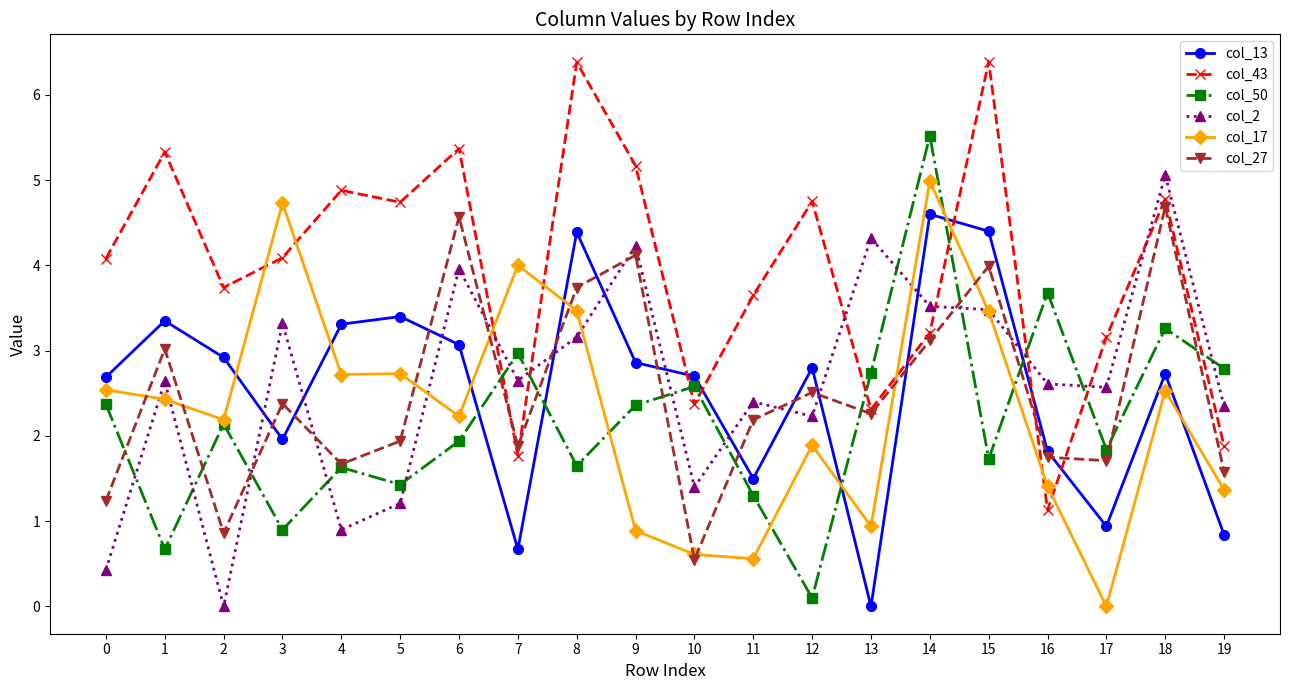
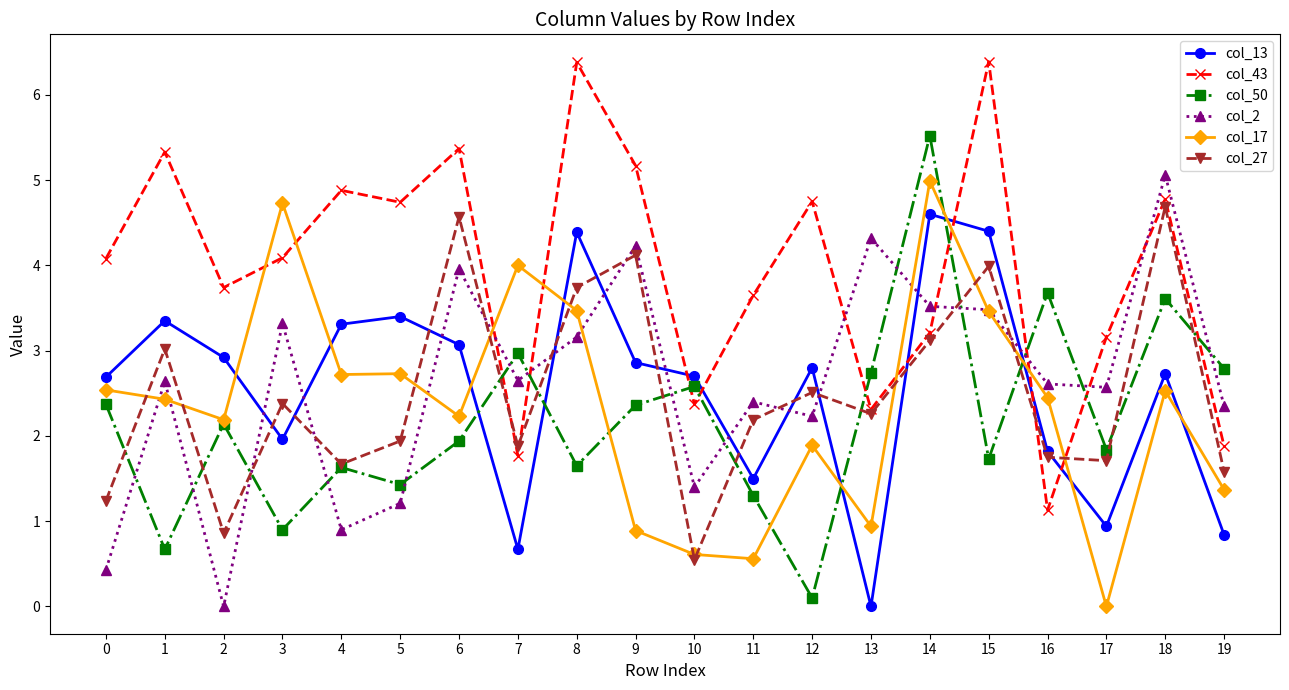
col_17, 16: 1.4 -> 2.5
col_50, 18: 3.3 -> 3.6
